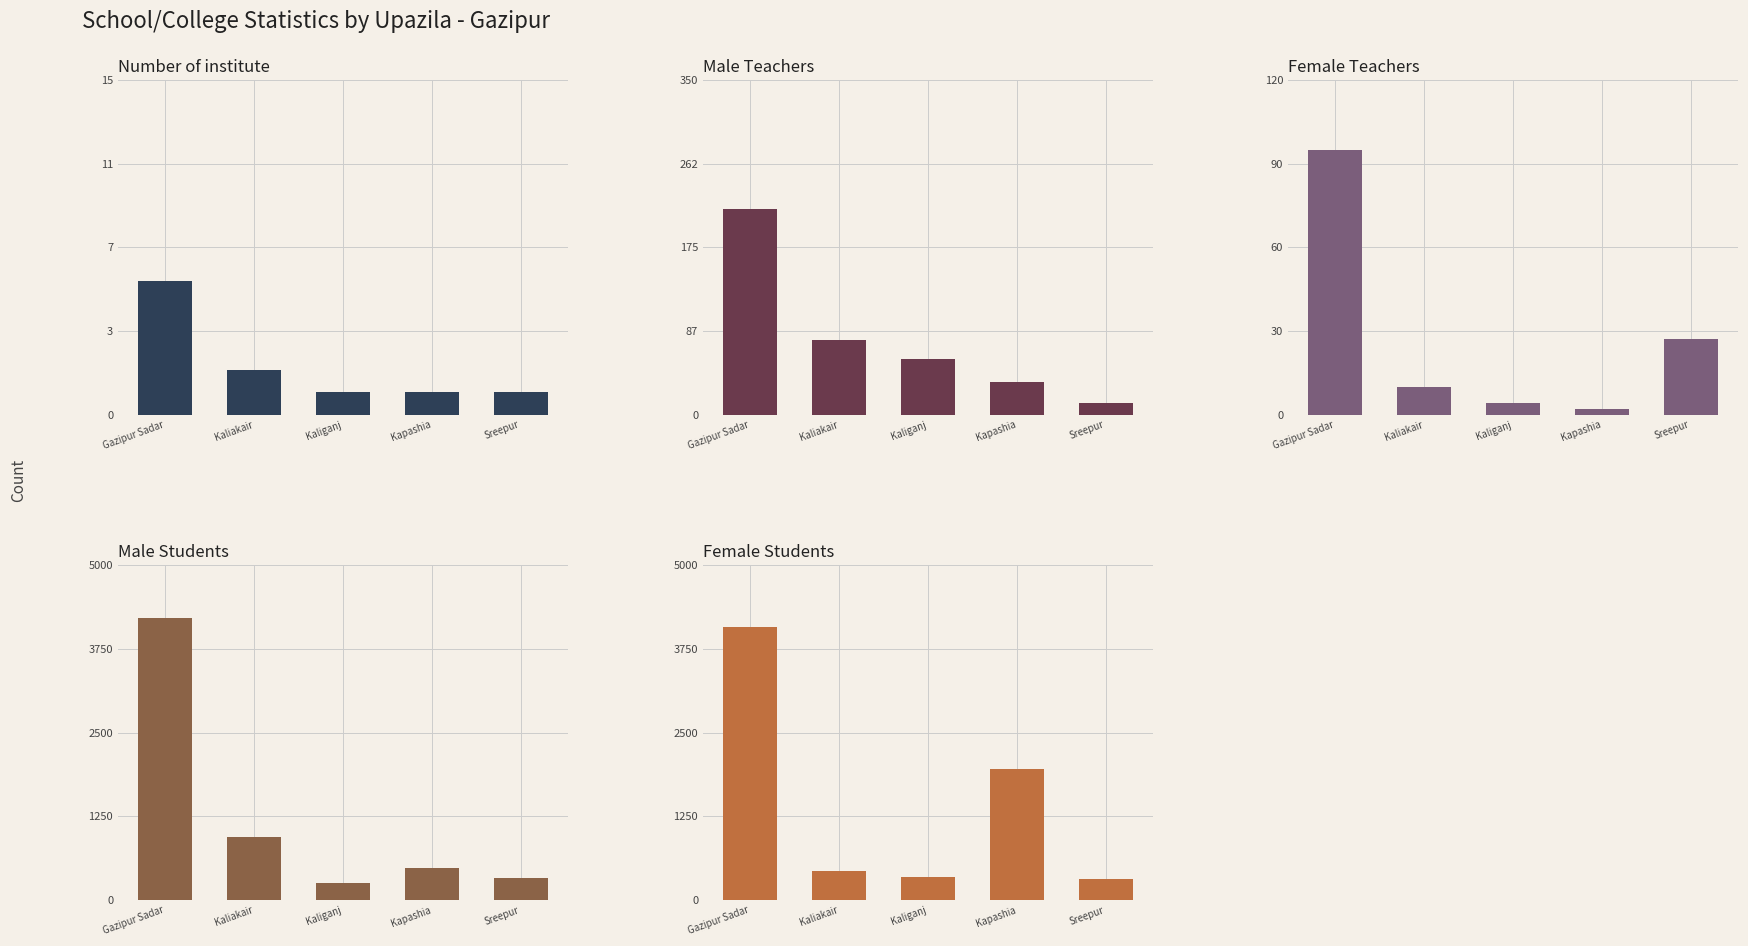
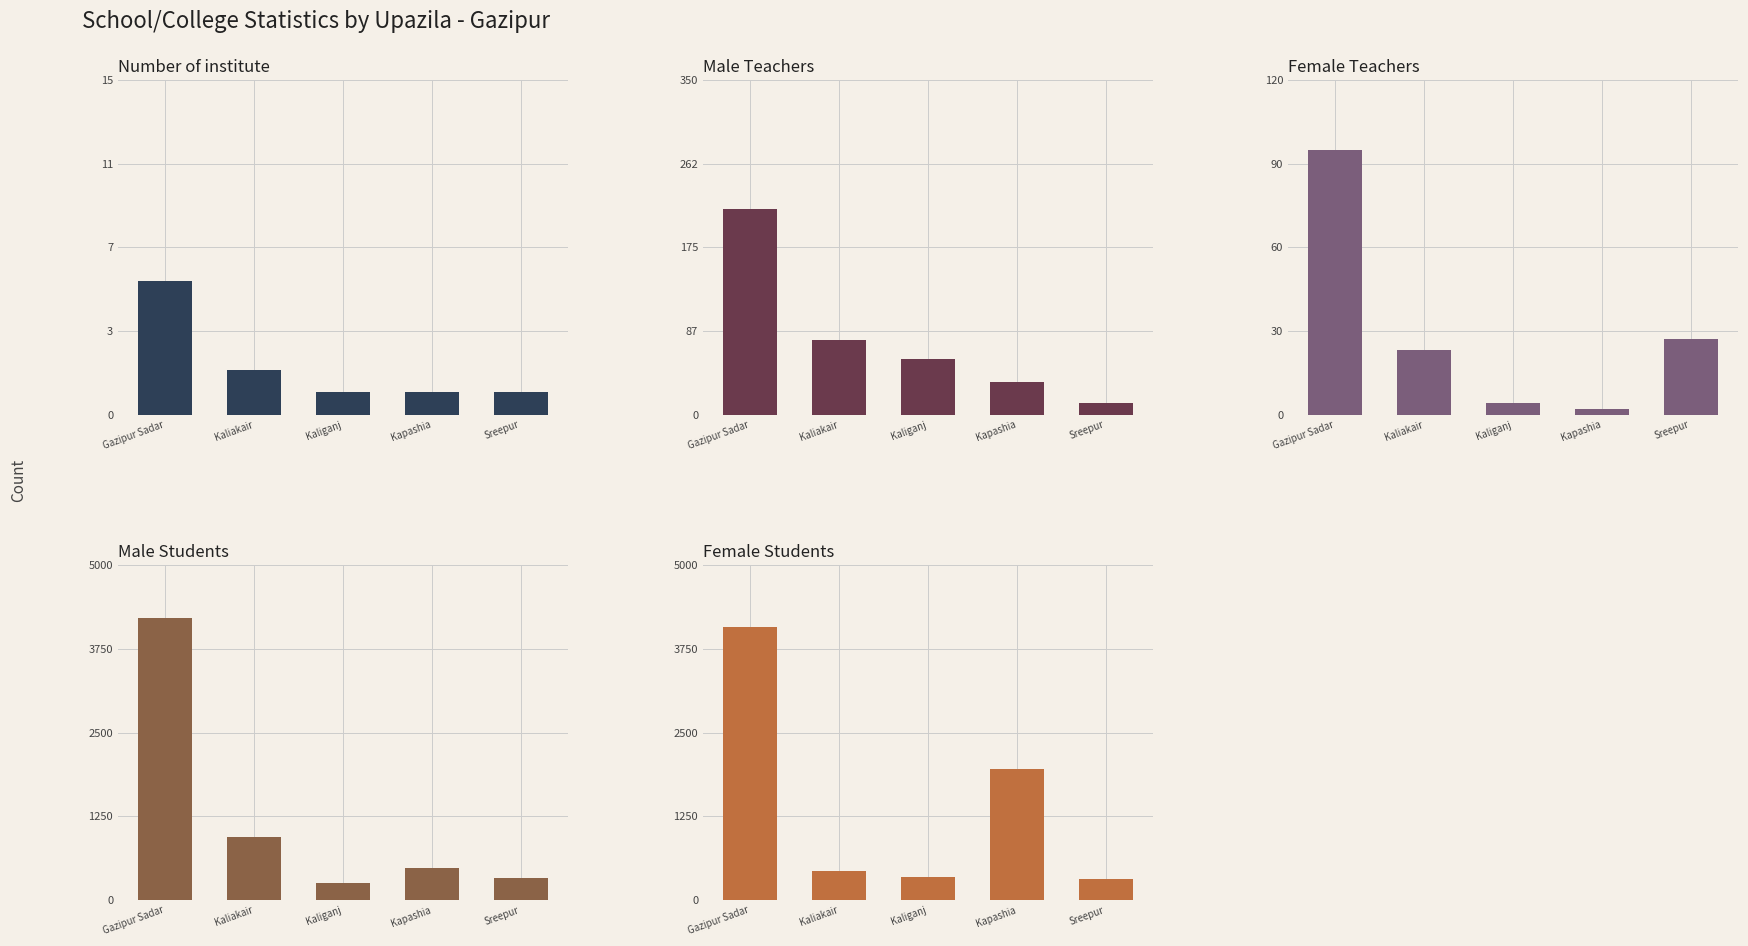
Female Teachers, Kaliakair: 10 -> 23
